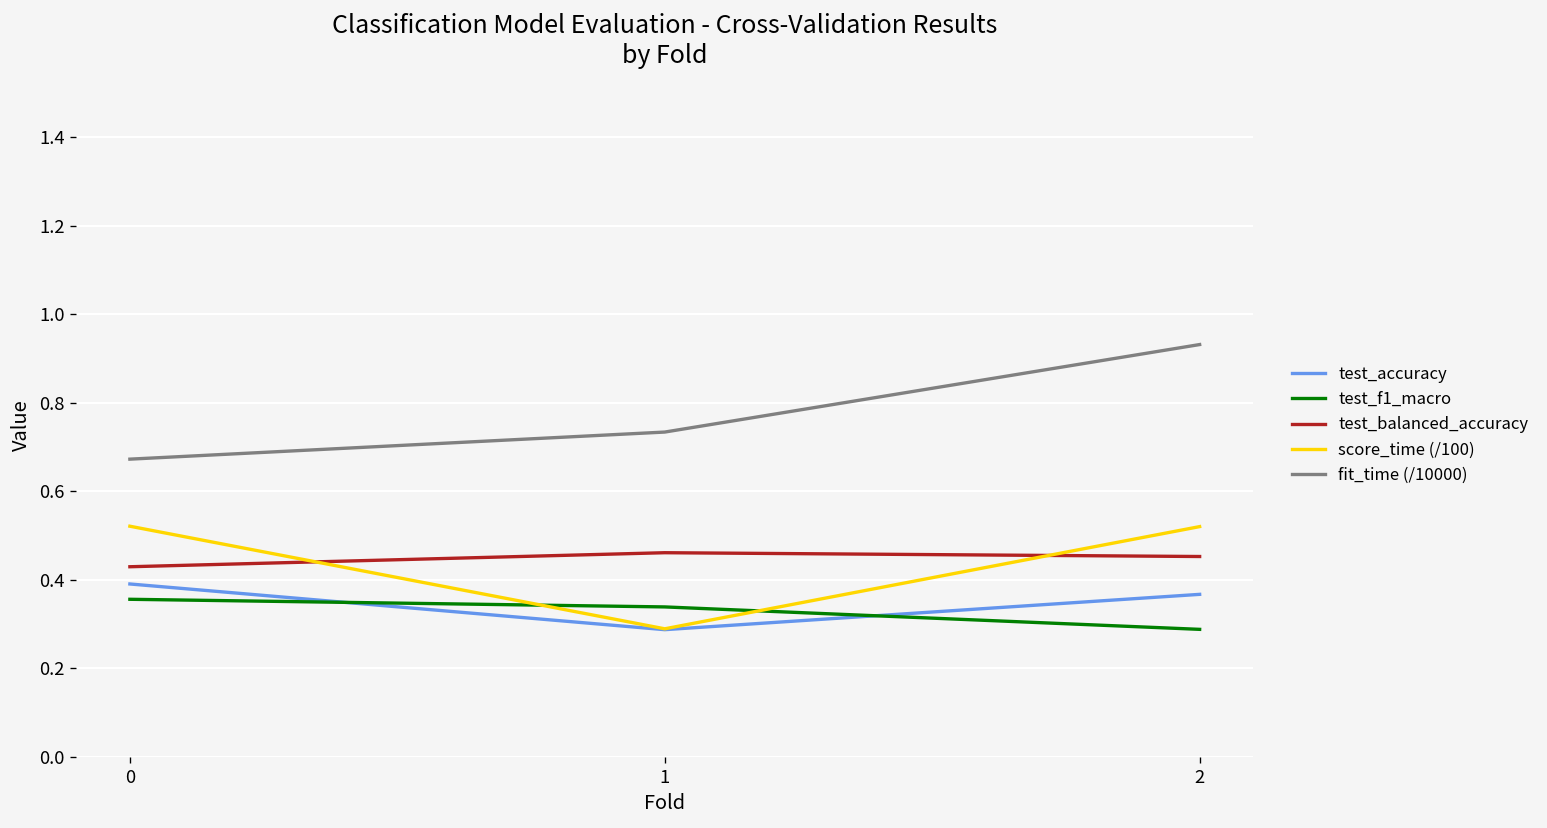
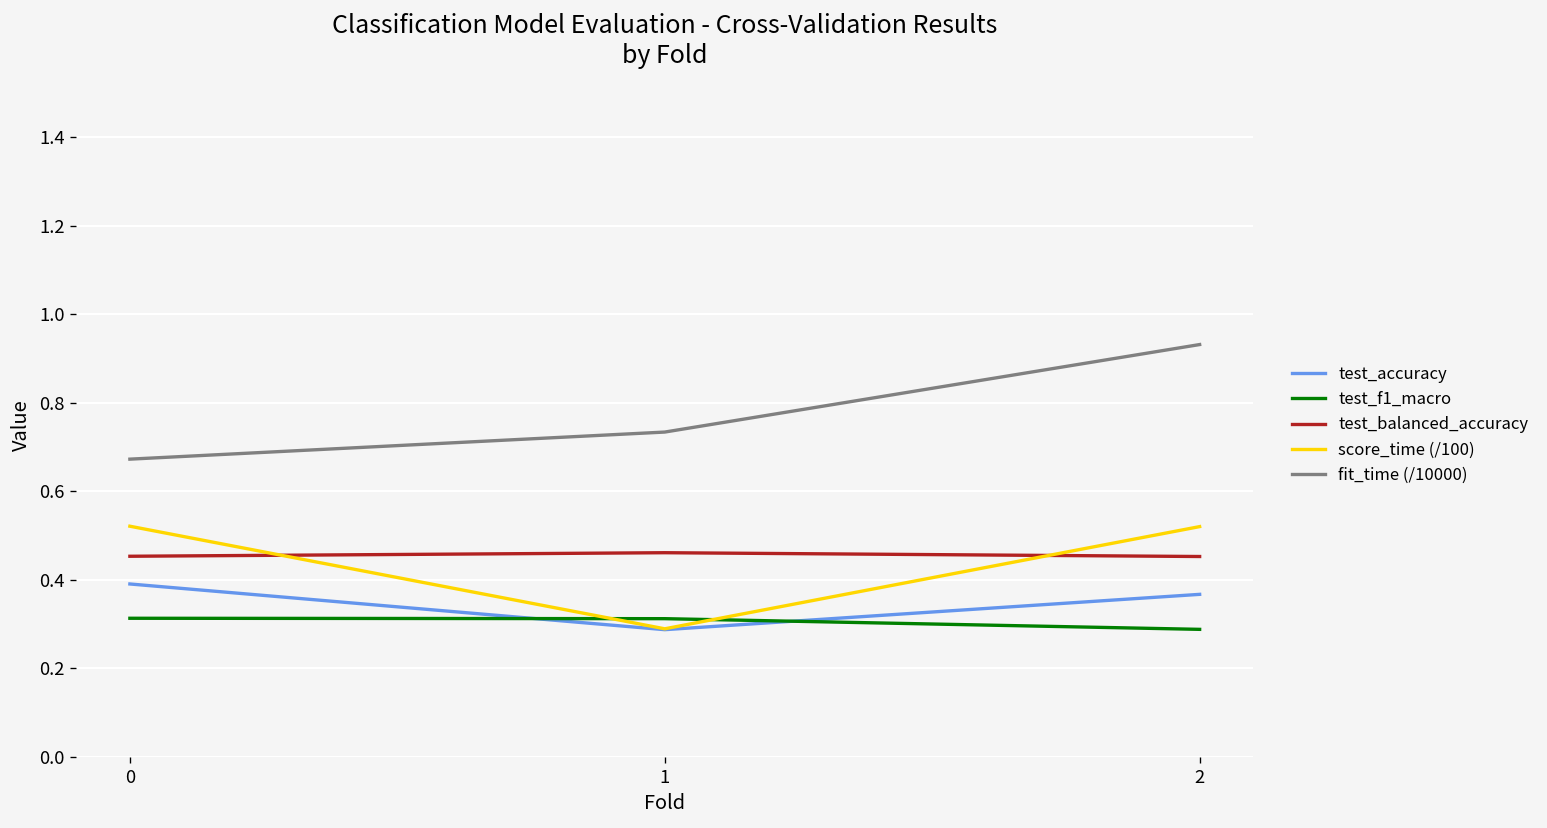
test_f1_macro, 0: 0.36 -> 0.31
test_balanced_accuracy, 0: 0.43 -> 0.45
test_f1_macro, 1: 0.34 -> 0.31
